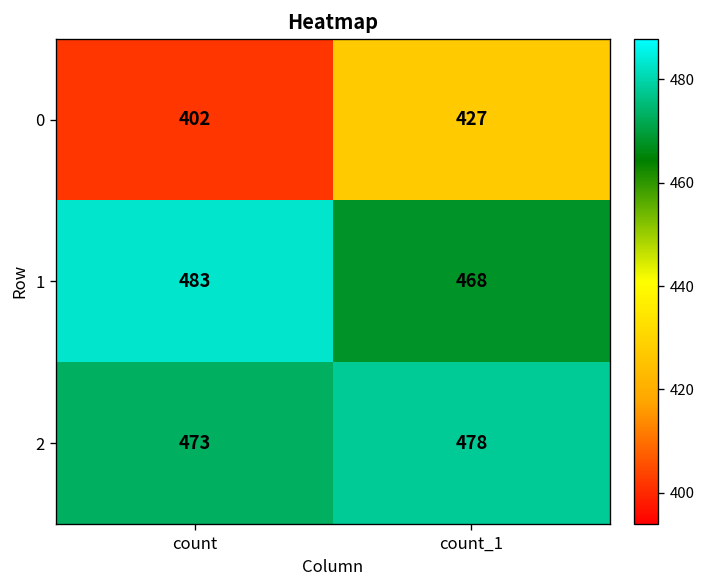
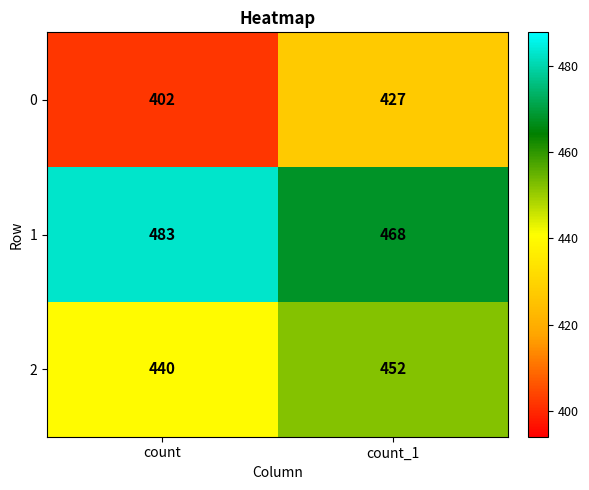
2, count: 473 -> 440
2, count_1: 478 -> 452
